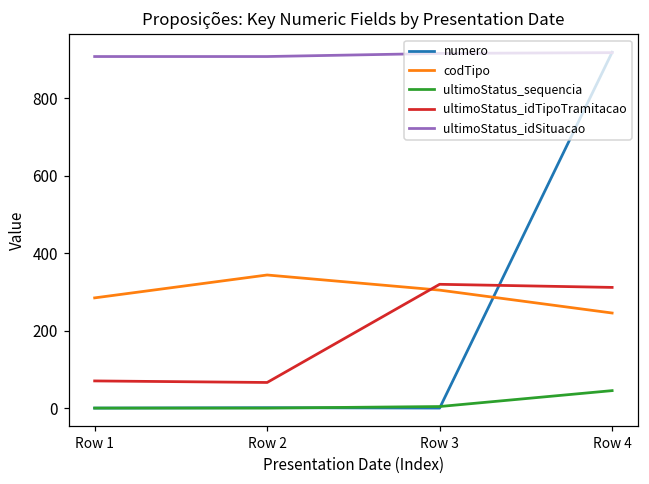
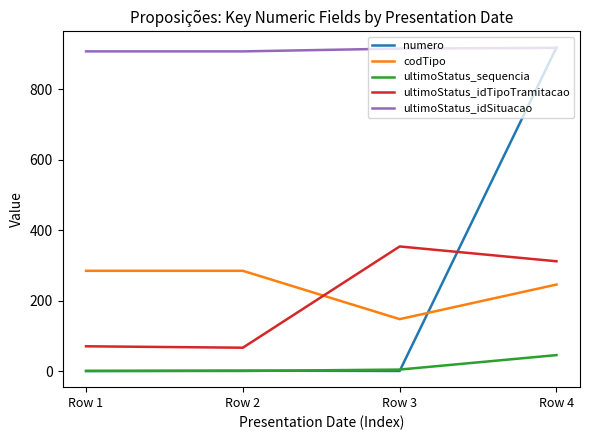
codTipo, Row 2: 340 -> 290
codTipo, Row 3: 310 -> 150
ultimoStatus_idTipoTramitacao, Row 3: 320 -> 350
